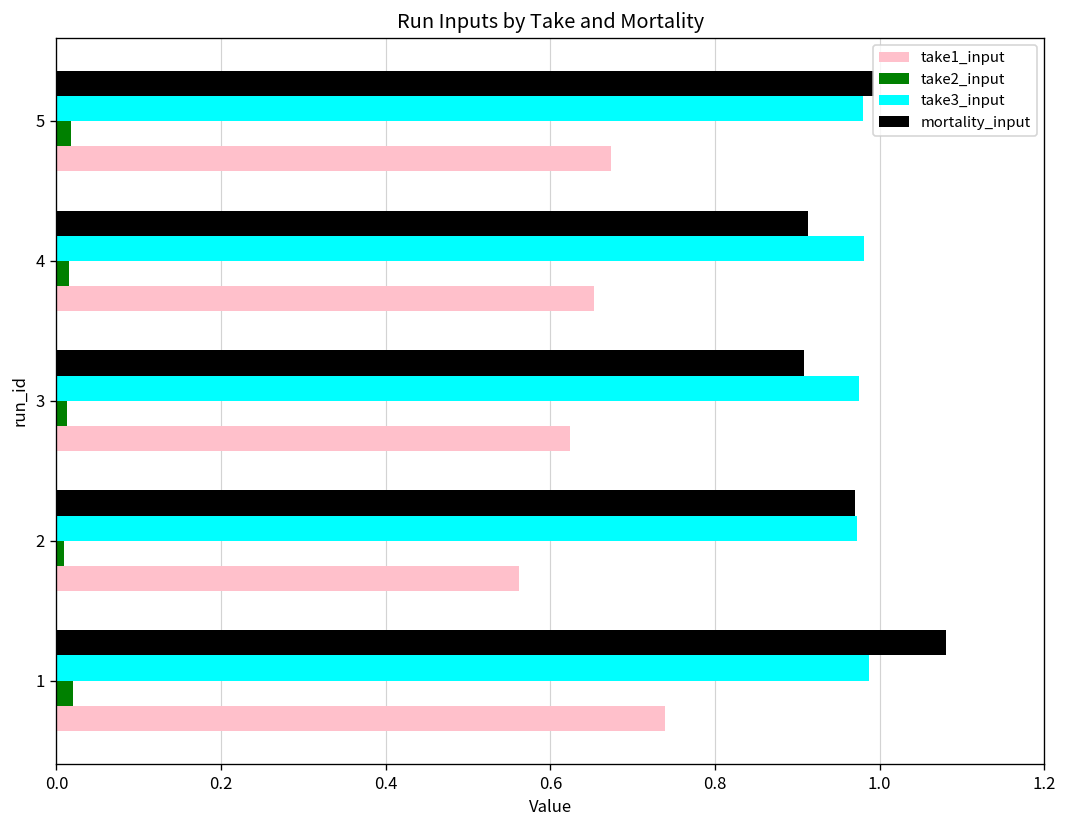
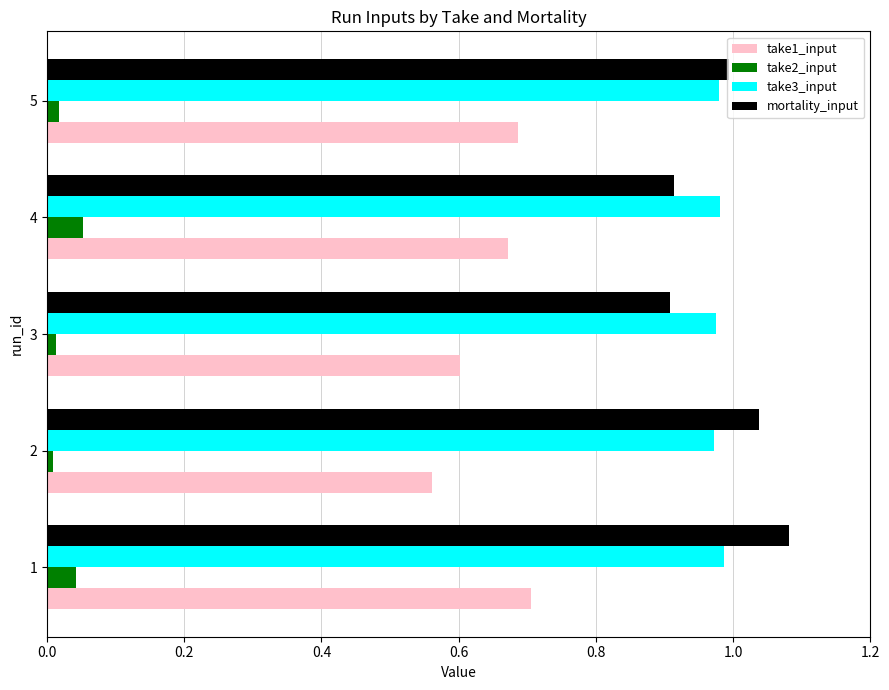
take1_input, 5: 0.67 -> 0.69
take2_input, 4: 0.02 -> 0.05
take1_input, 4: 0.65 -> 0.67
take1_input, 3: 0.62 -> 0.60
mortality_input, 2: 0.97 -> 1.04
take2_input, 1: 0.02 -> 0.04
take1_input, 1: 0.74 -> 0.71
